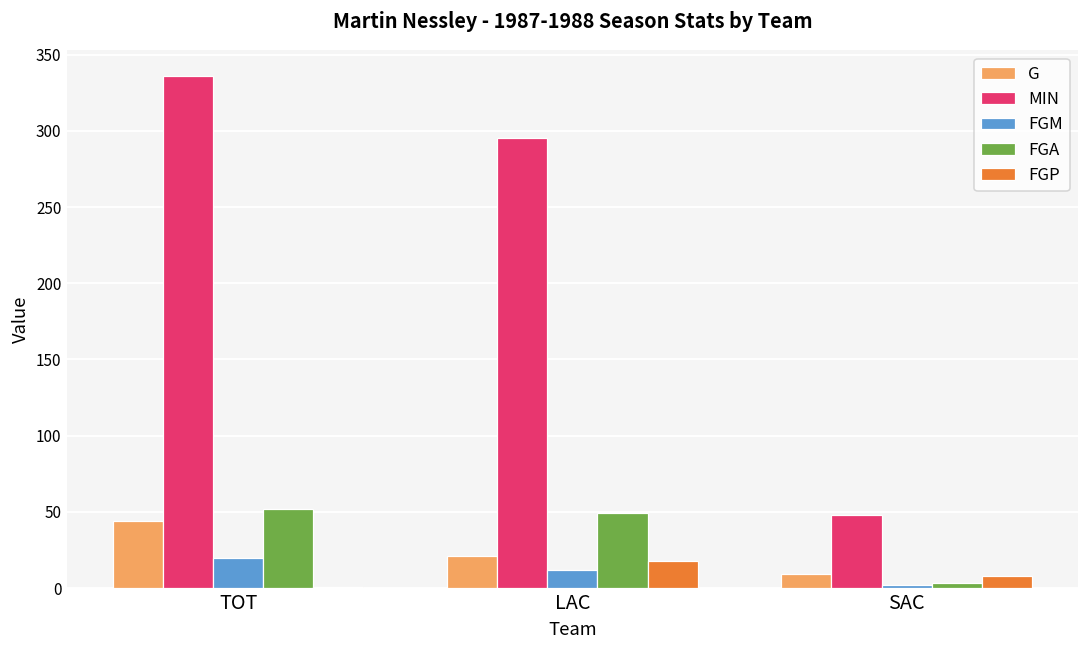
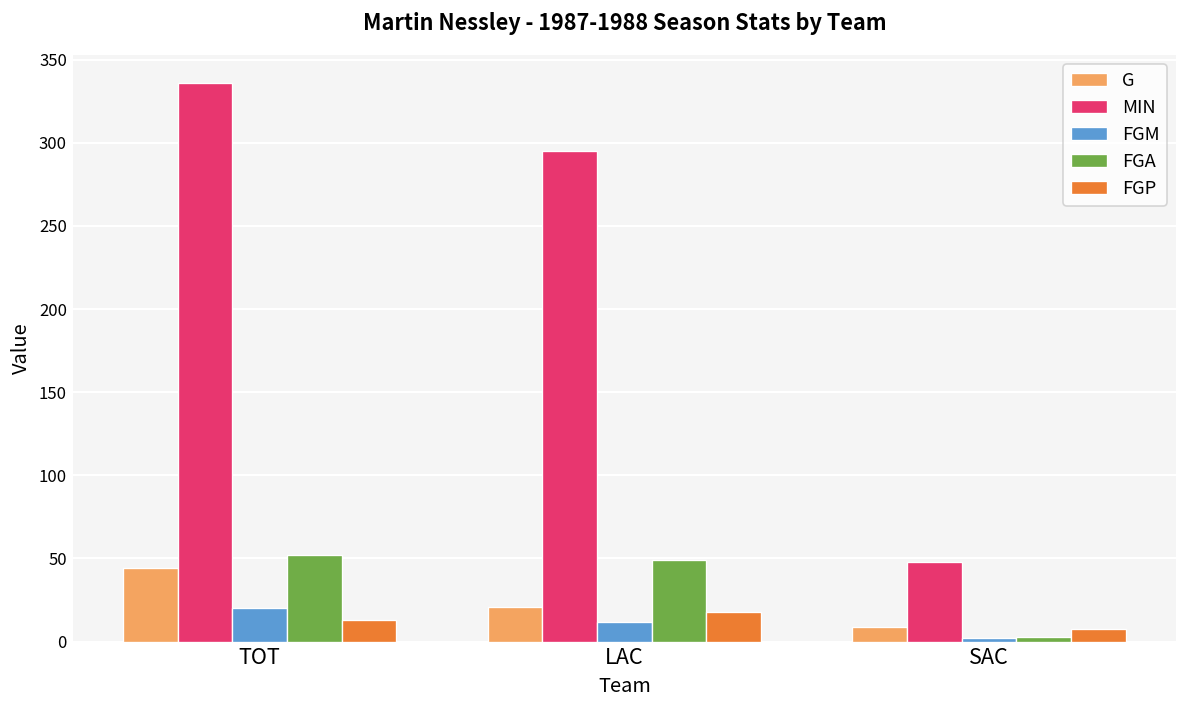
FGP, TOT: 0 -> 13
